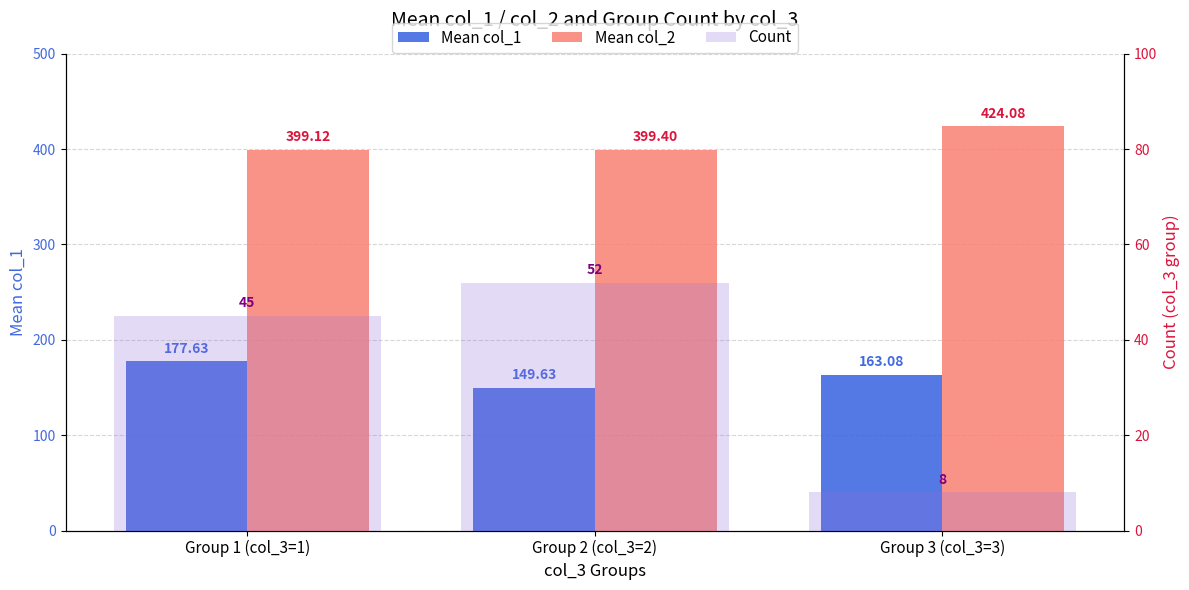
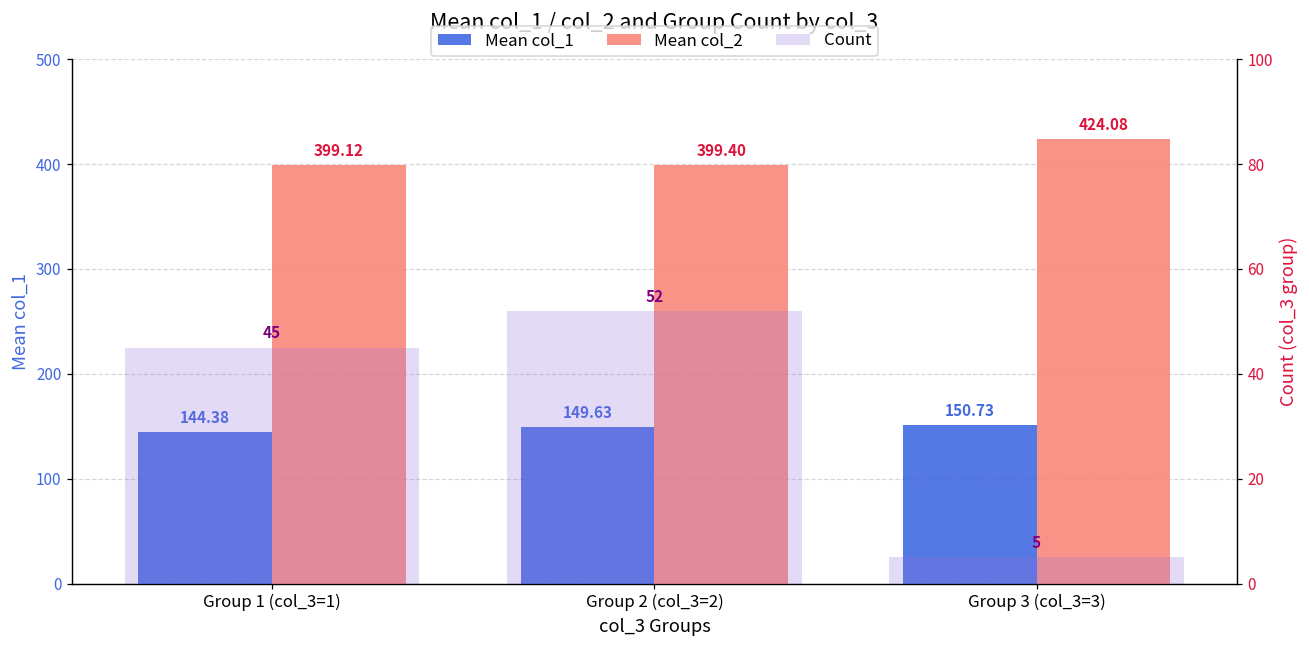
Mean col_1, Group 1 (col_3=1): 177.63 -> 144.38
Mean col_1, Group 3 (col_3=3): 163.08 -> 150.73
Count, Group 3 (col_3=3): 8 -> 5
